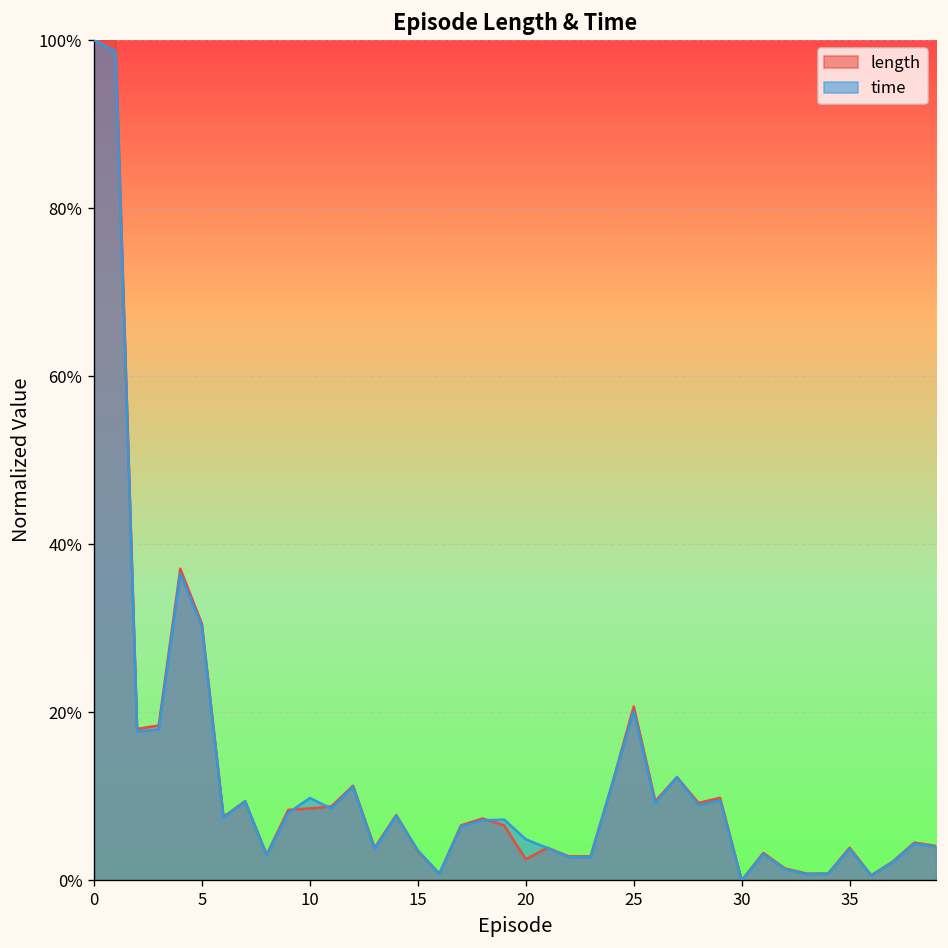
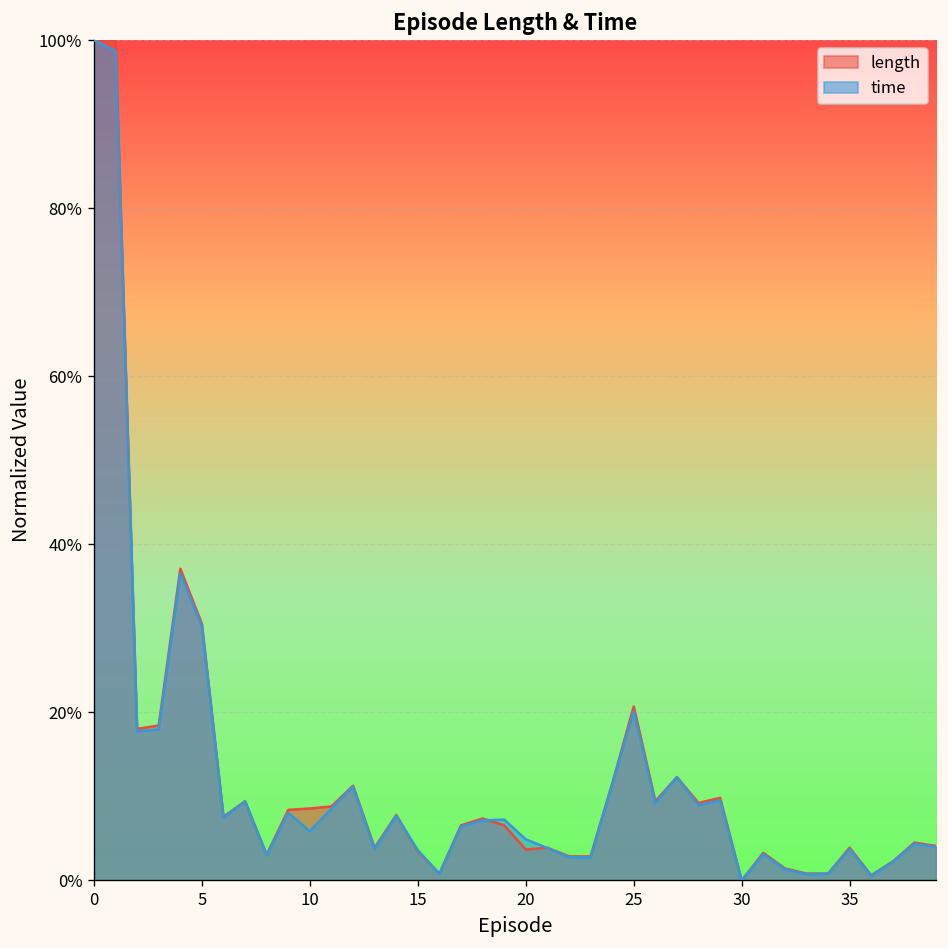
time, 10: 10% -> 6%
length, 20: 3% -> 4%
